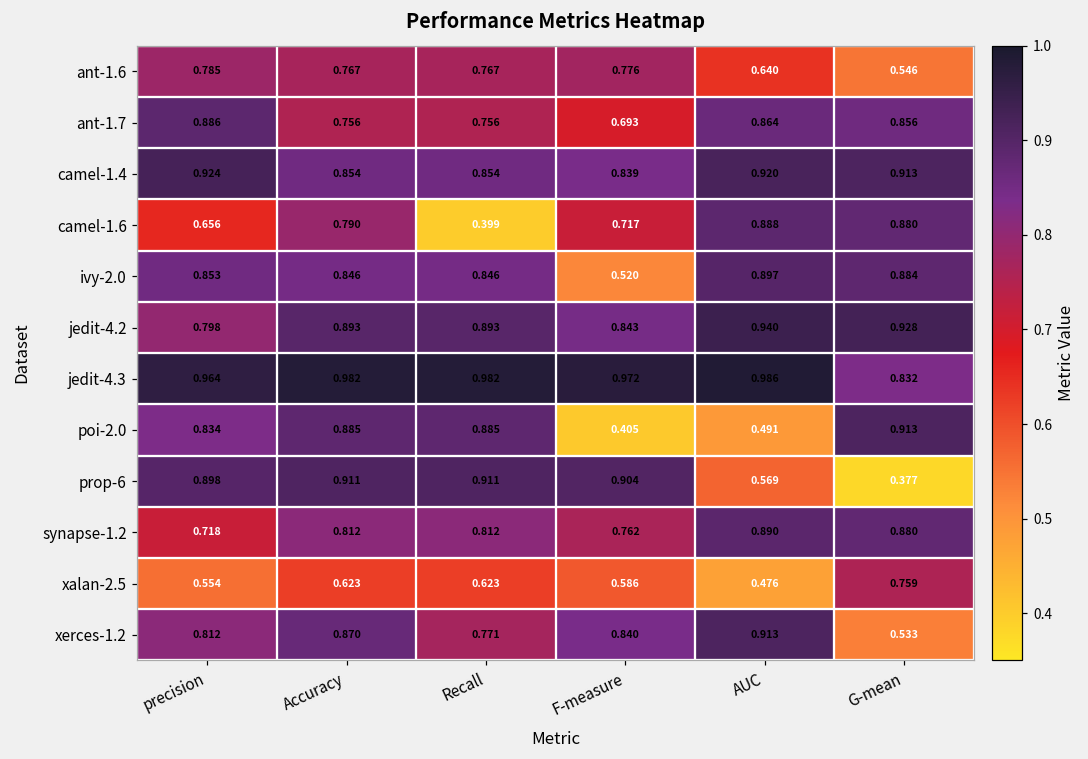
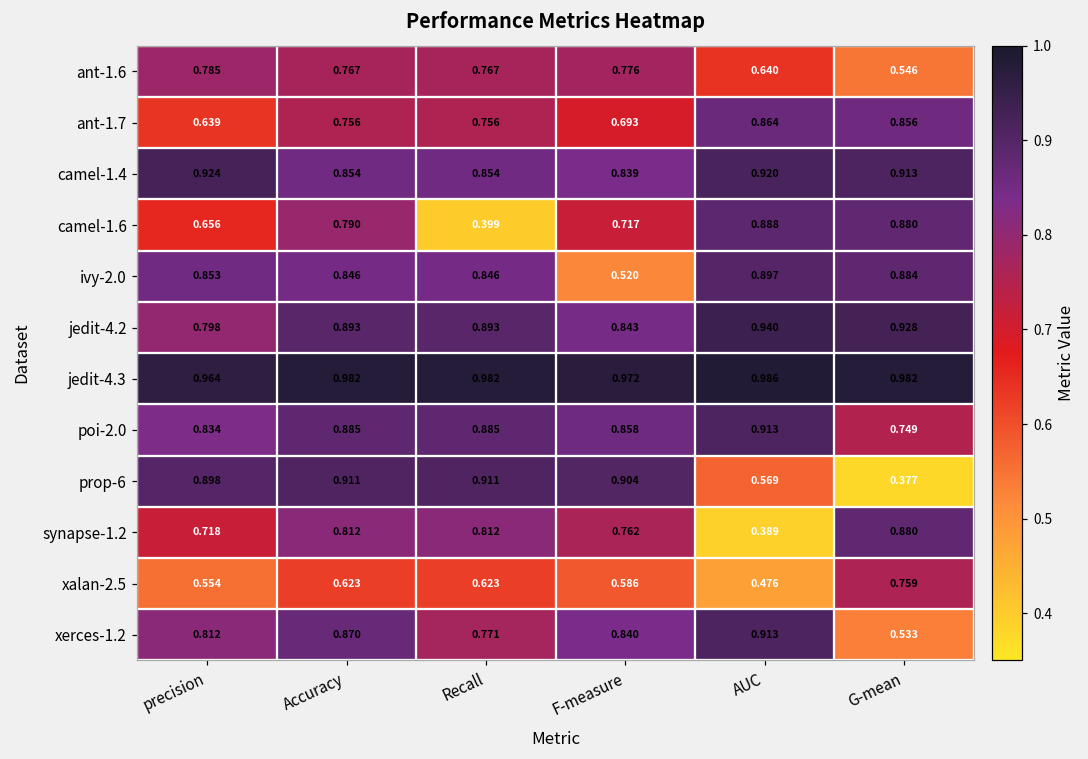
ant-1.7, precision: 0.886 -> 0.639
jedit-4.3, G-mean: 0.832 -> 0.982
poi-2.0, F-measure: 0.405 -> 0.858
poi-2.0, AUC: 0.491 -> 0.913
poi-2.0, G-mean: 0.913 -> 0.749
synapse-1.2, AUC: 0.890 -> 0.389
